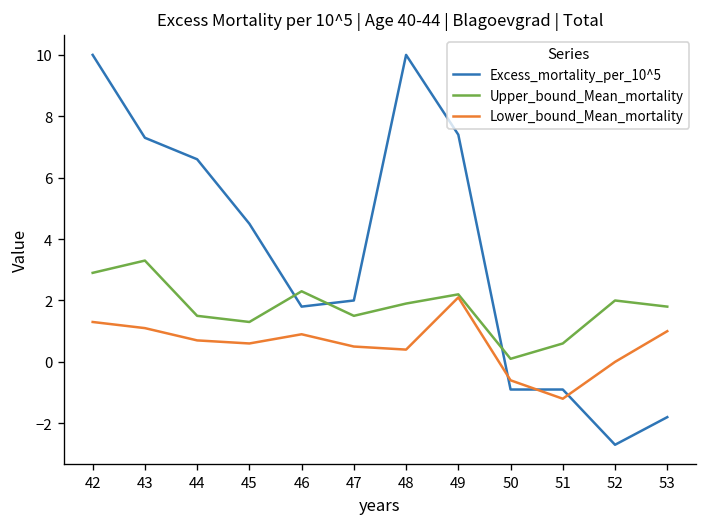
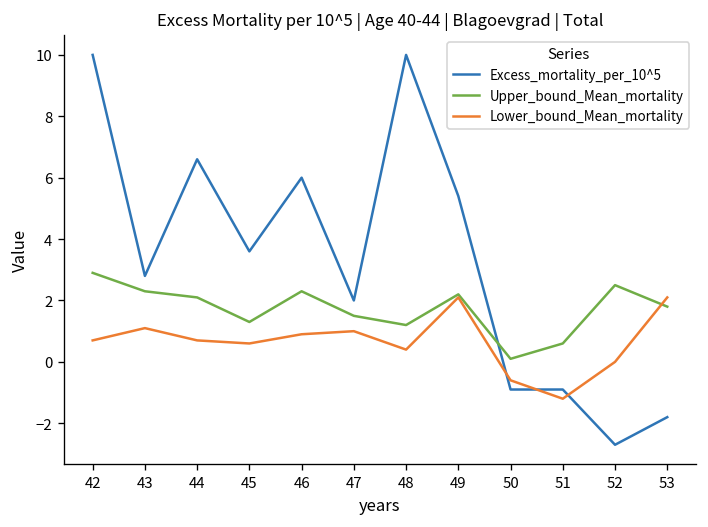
Lower_bound_Mean_mortality, 42: 1.3 -> 0.7
Excess_mortality_per_10^5, 43: 7.3 -> 2.8
Upper_bound_Mean_mortality, 43: 3.3 -> 2.3
Upper_bound_Mean_mortality, 44: 1.5 -> 2.1
Excess_mortality_per_10^5, 45: 4.5 -> 3.6
Excess_mortality_per_10^5, 46: 1.8 -> 6.0
Lower_bound_Mean_mortality, 47: 0.5 -> 1.0
Upper_bound_Mean_mortality, 48: 1.9 -> 1.2
Excess_mortality_per_10^5, 49: 7.4 -> 5.4
Upper_bound_Mean_mortality, 52: 2.0 -> 2.5
Lower_bound_Mean_mortality, 53: 1.0 -> 2.1
